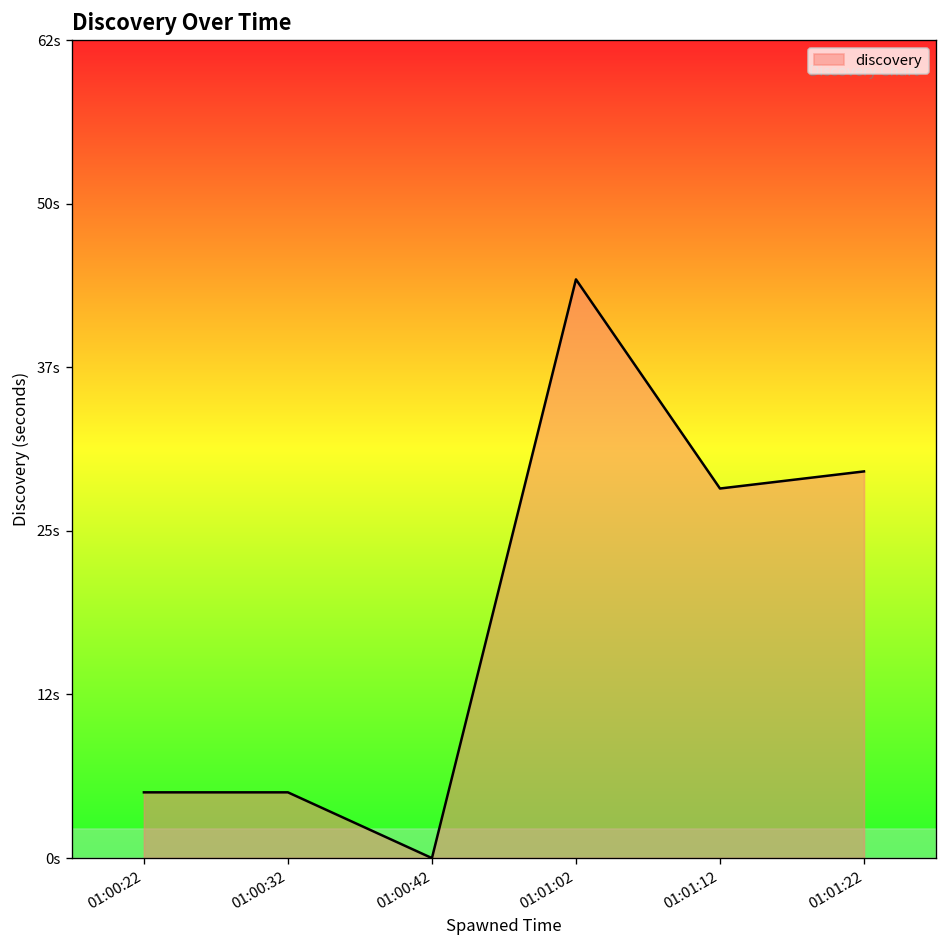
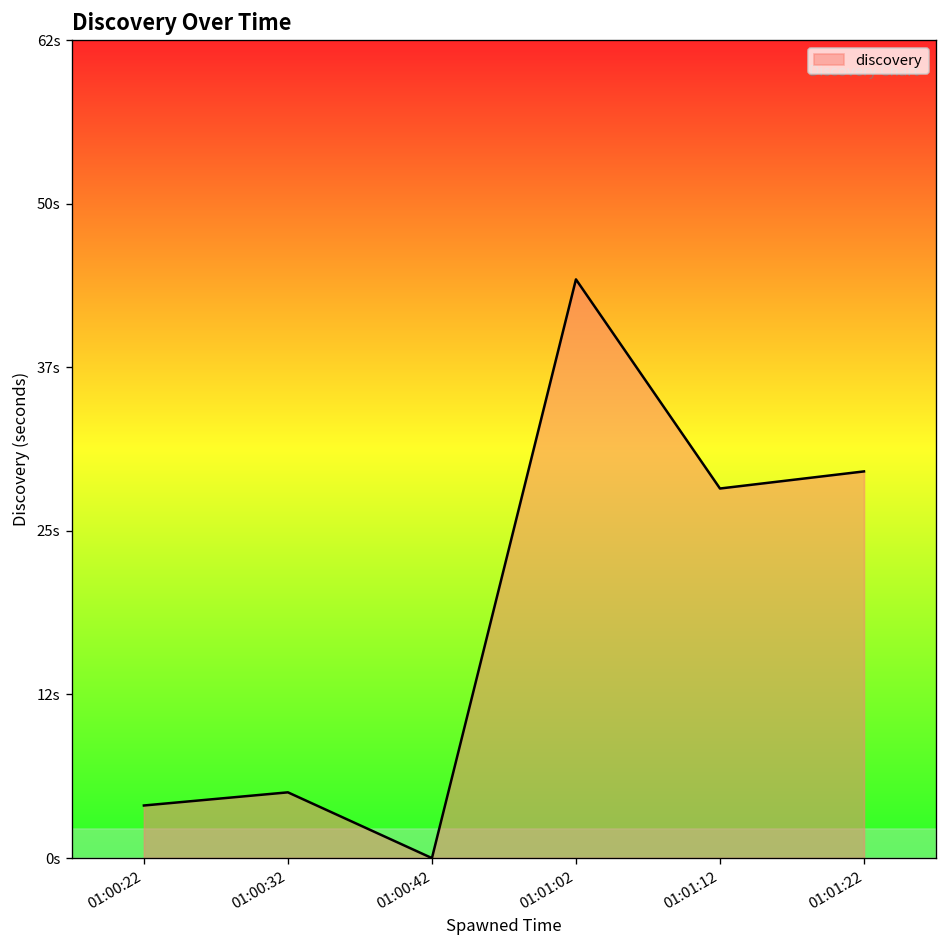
01:00:22: 5s -> 4s
